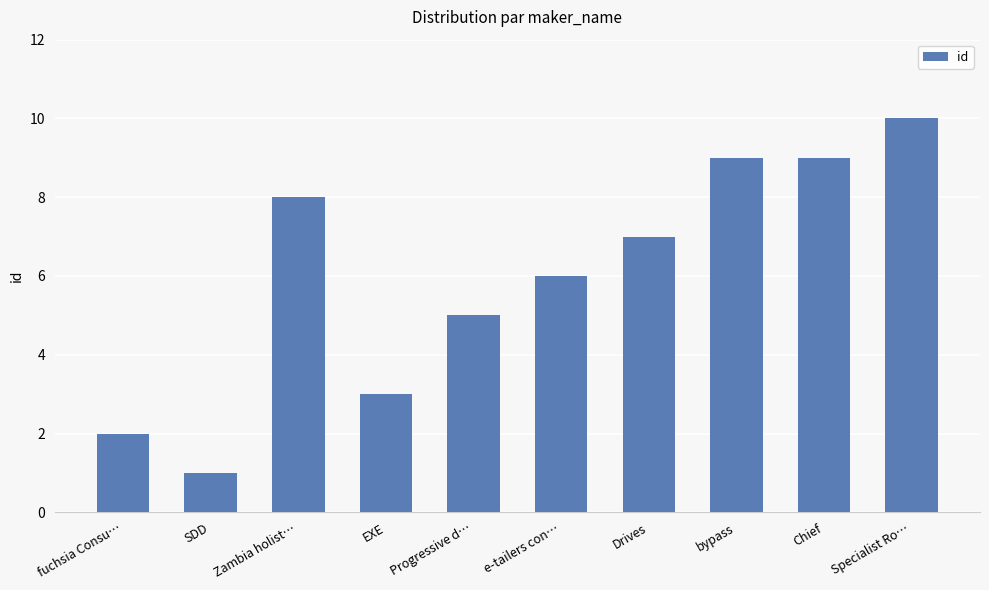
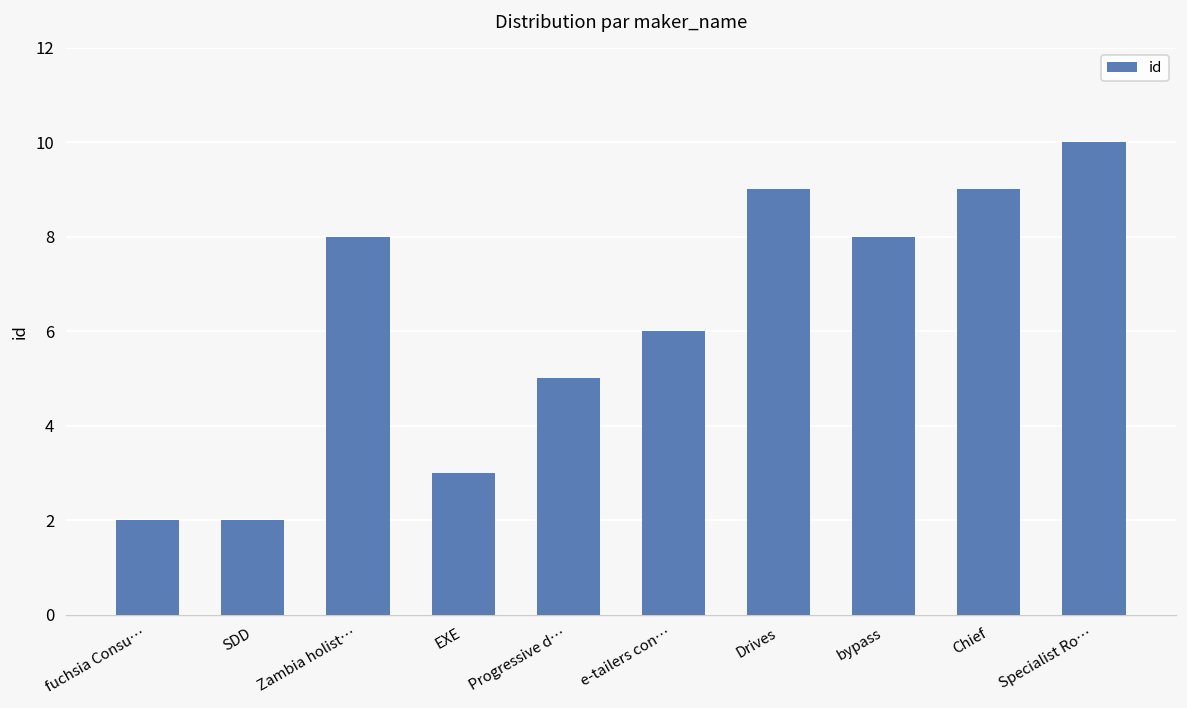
SDD: 1 -> 2
Drives: 7 -> 9
bypass: 9 -> 8
